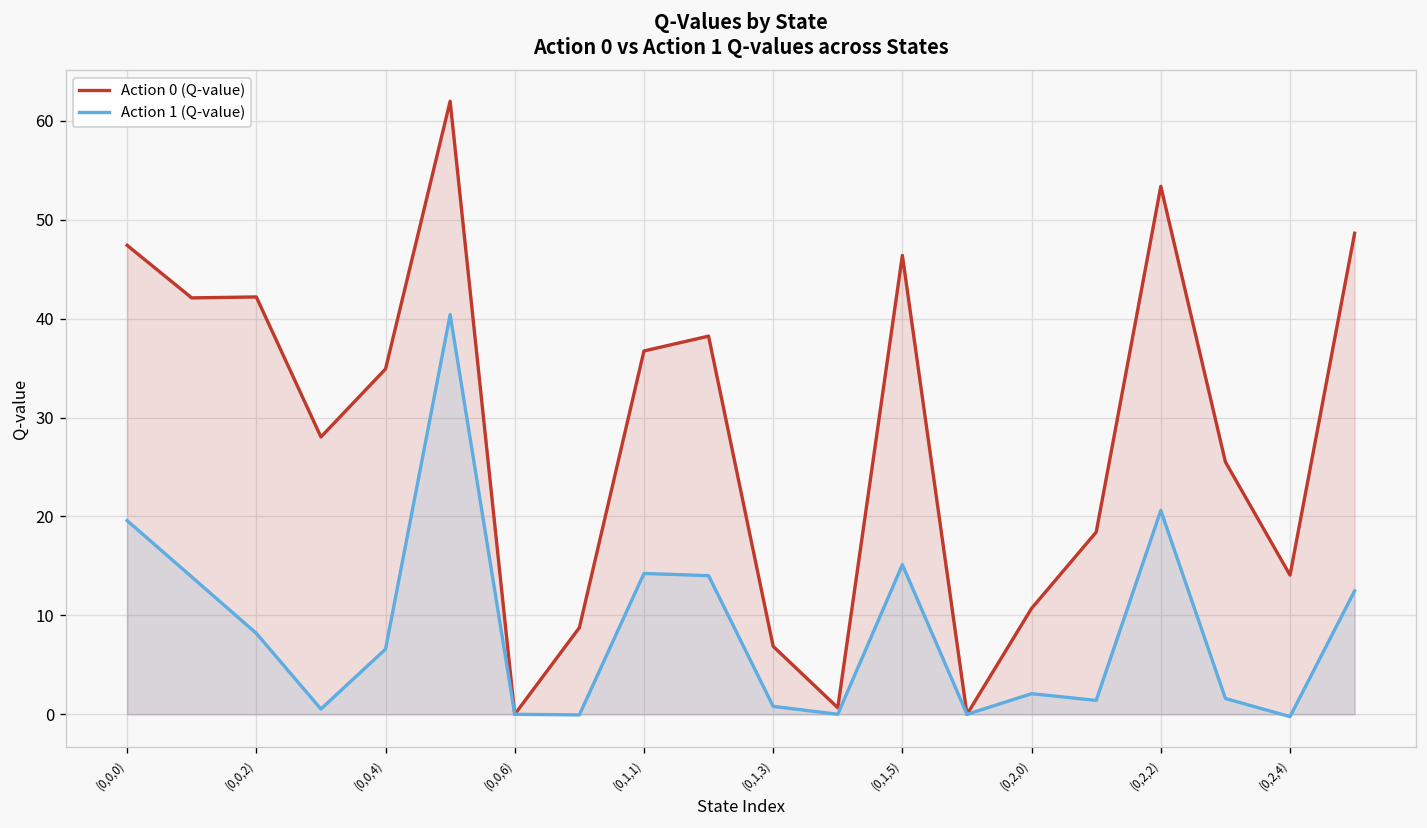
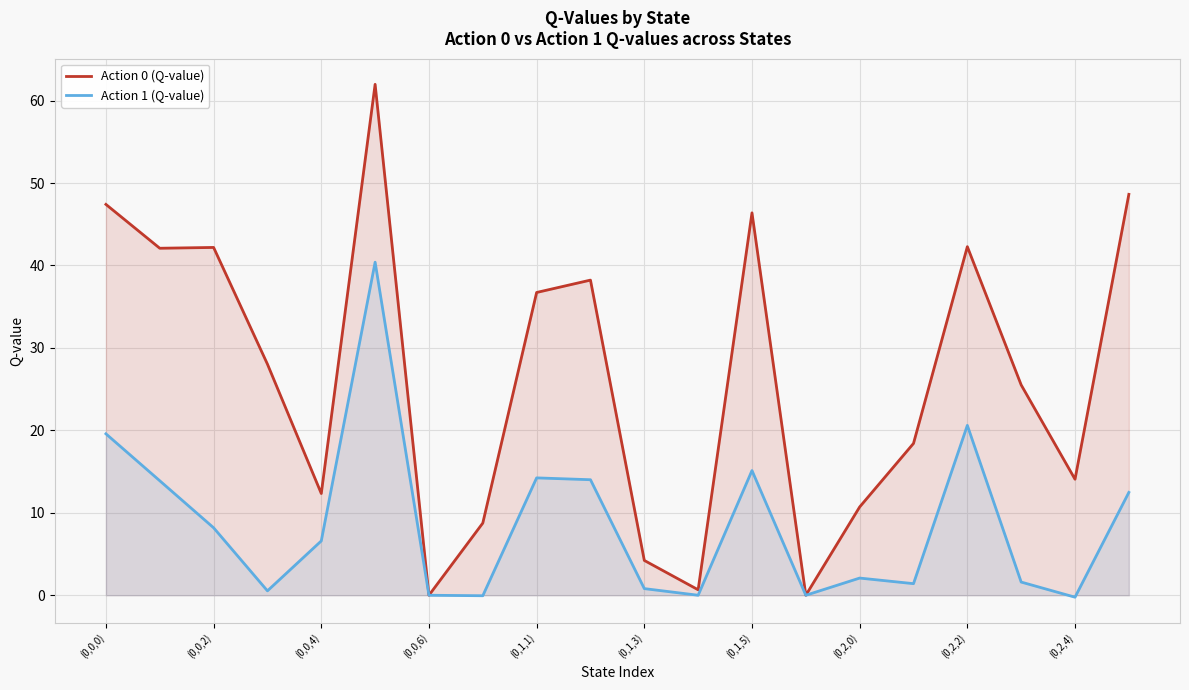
Action 0 (Q-value), (0,0,4): 35 -> 12
Action 0 (Q-value), (0,1,3): 7 -> 4
Action 0 (Q-value), (0,2,2): 53 -> 42
